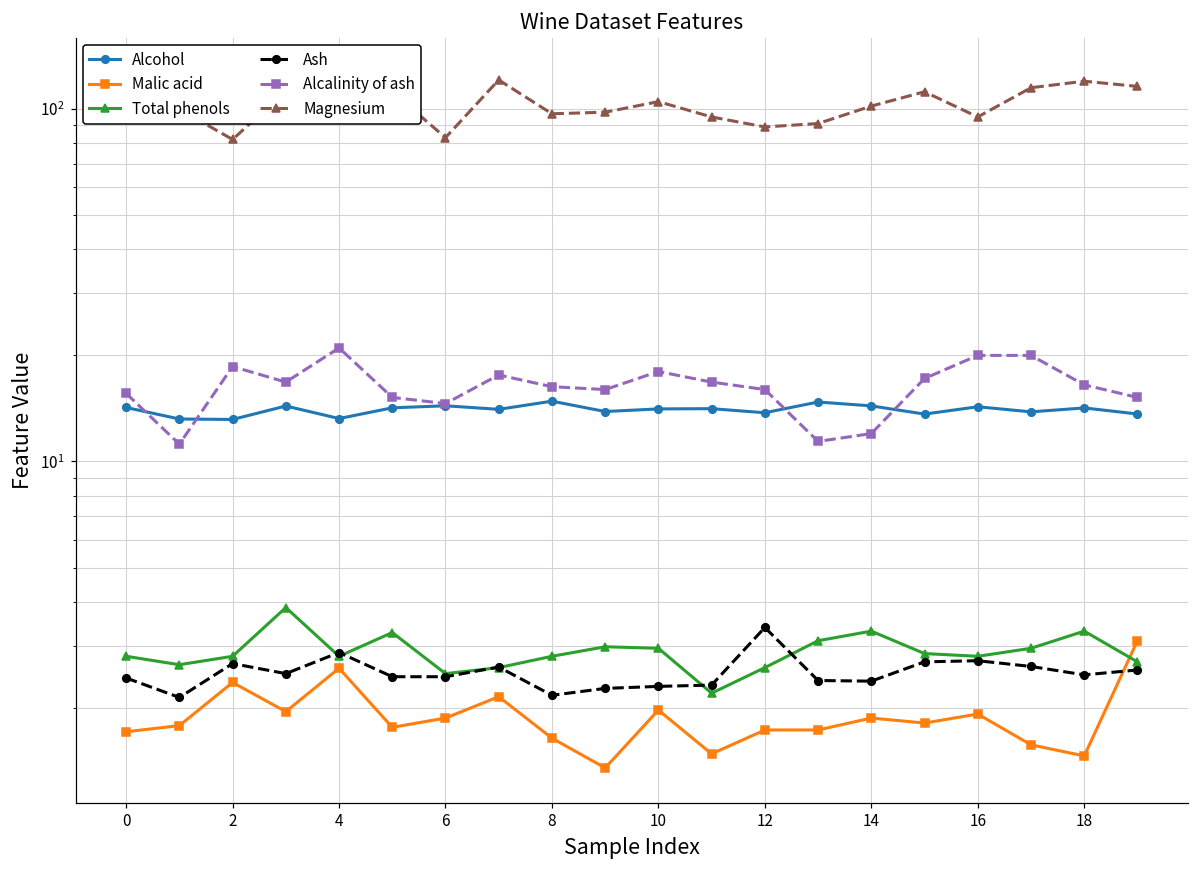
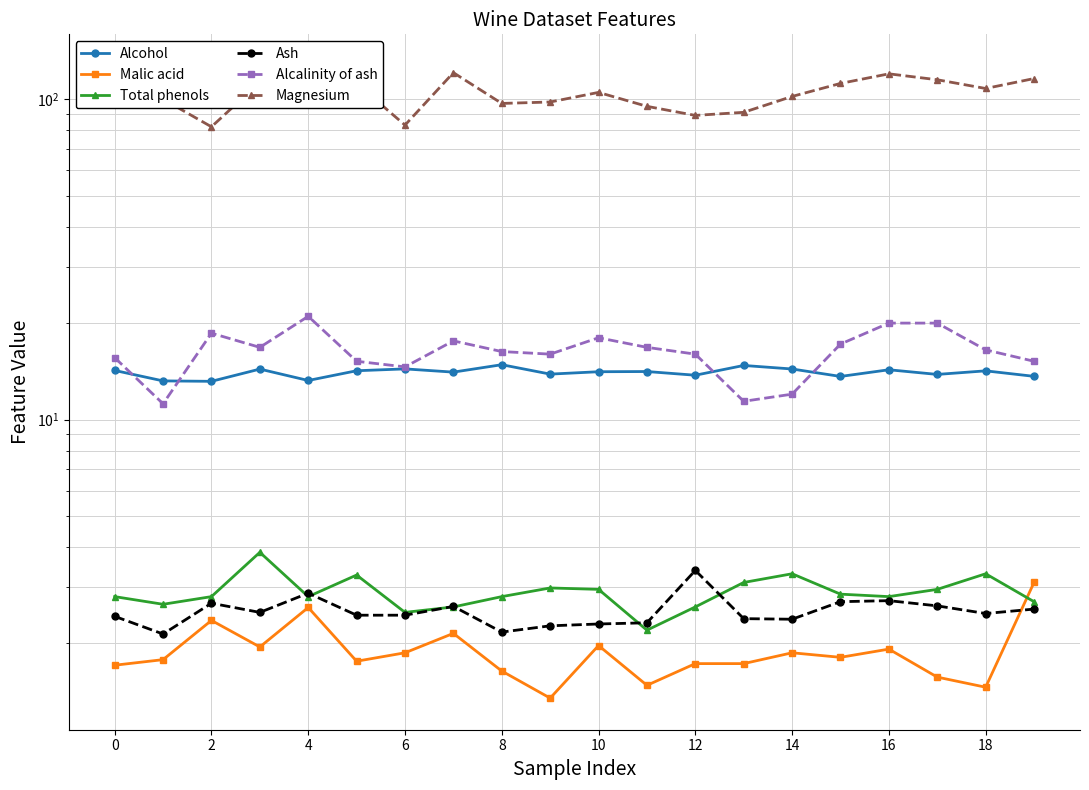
Magnesium, 16: 95 -> 120
Magnesium, 18: 120 -> 108
